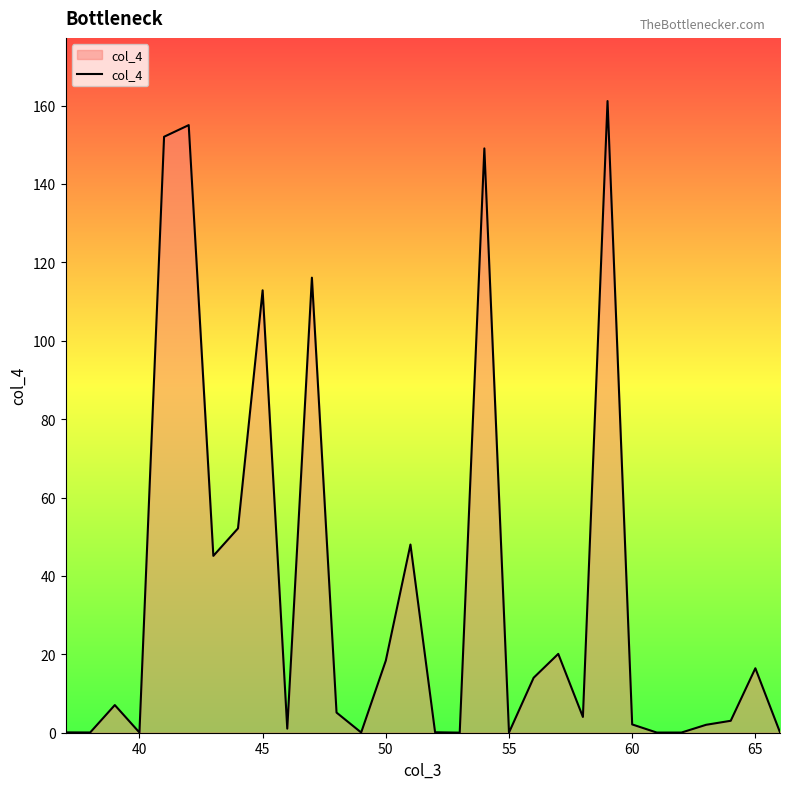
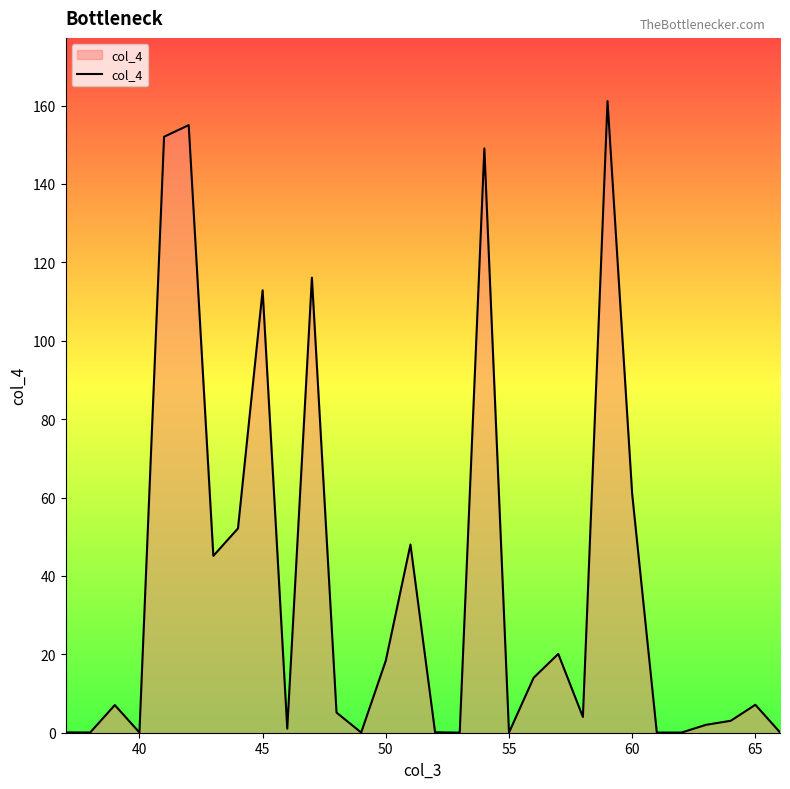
60: 2 -> 61
65: 16 -> 7
